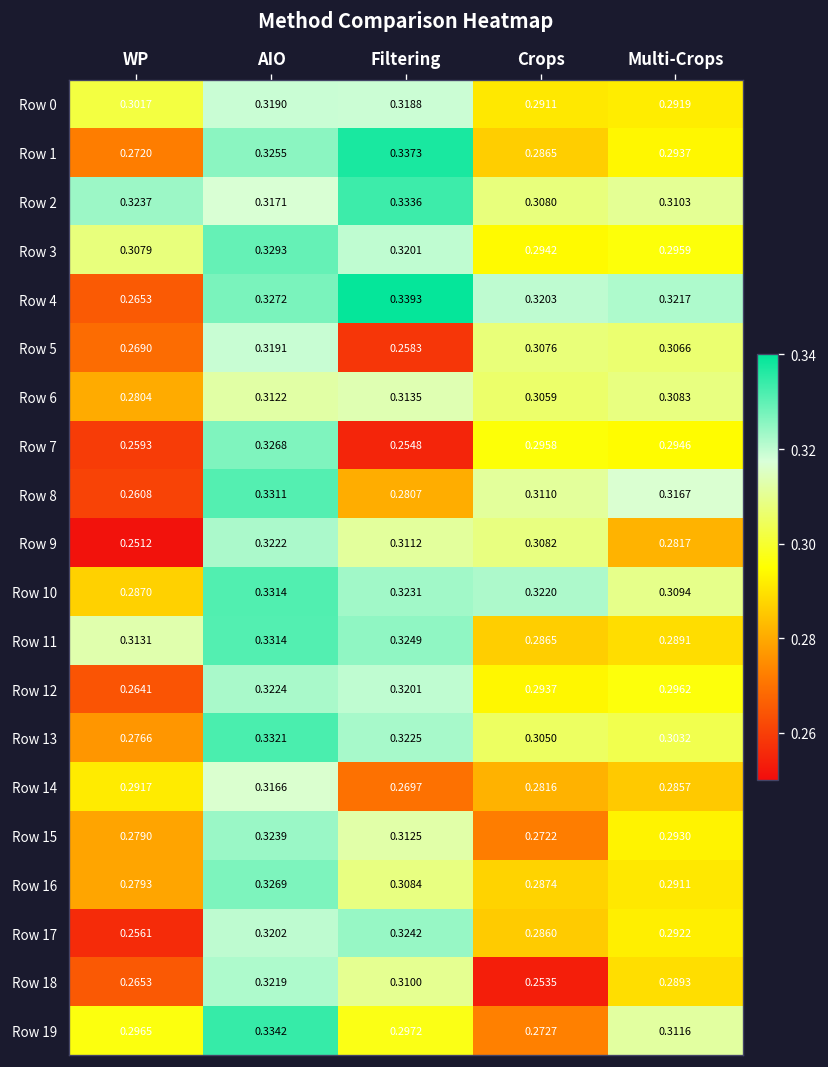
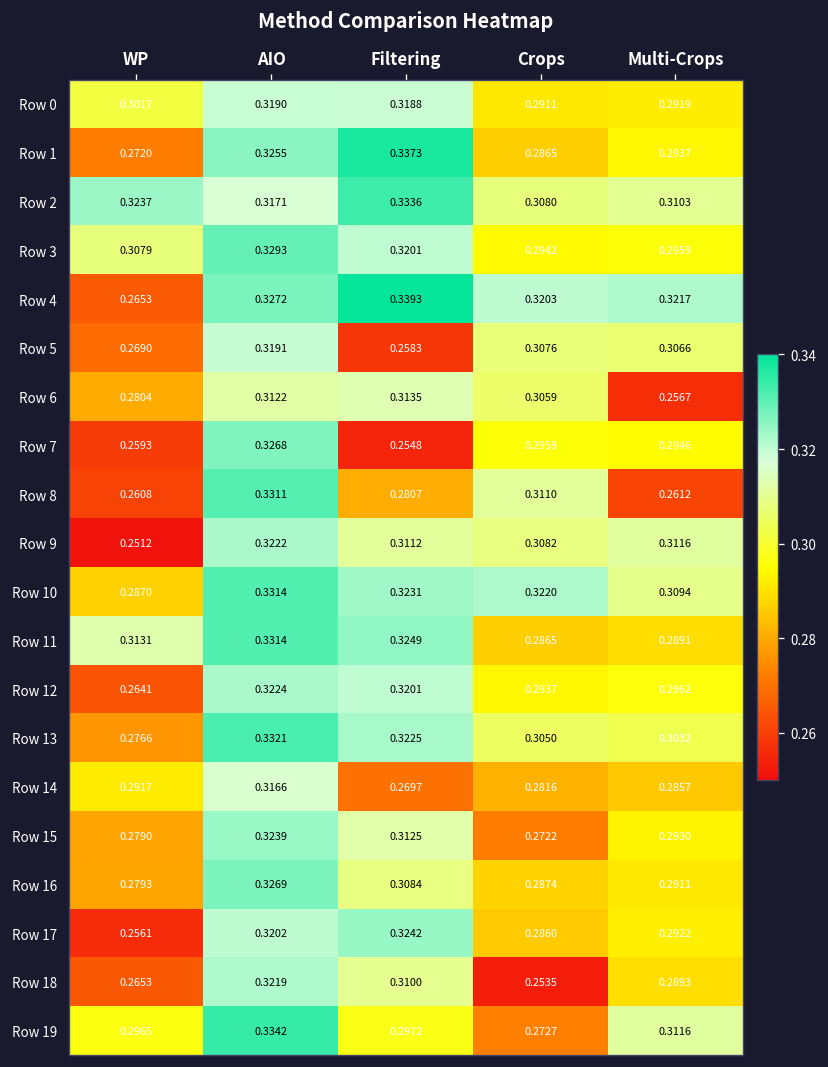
Row 6, Multi-Crops: 0.3083 -> 0.2567
Row 8, Multi-Crops: 0.3167 -> 0.2612
Row 9, Multi-Crops: 0.2817 -> 0.3116
